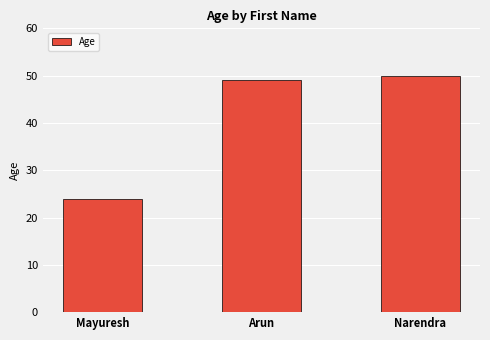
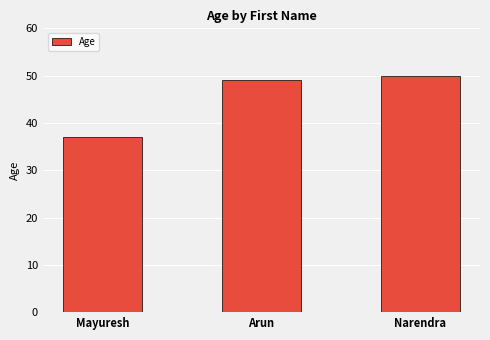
Mayuresh: 24 -> 37
